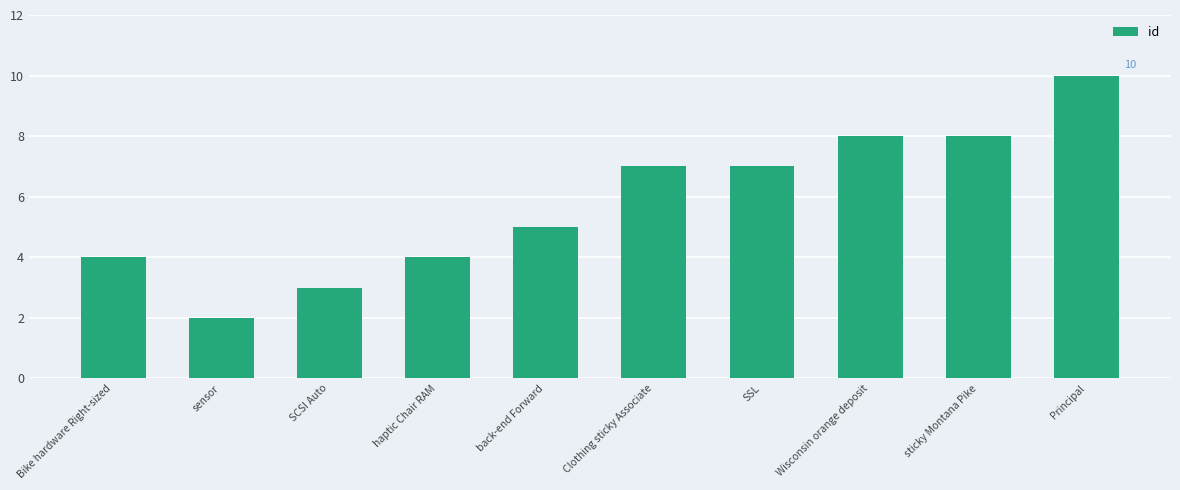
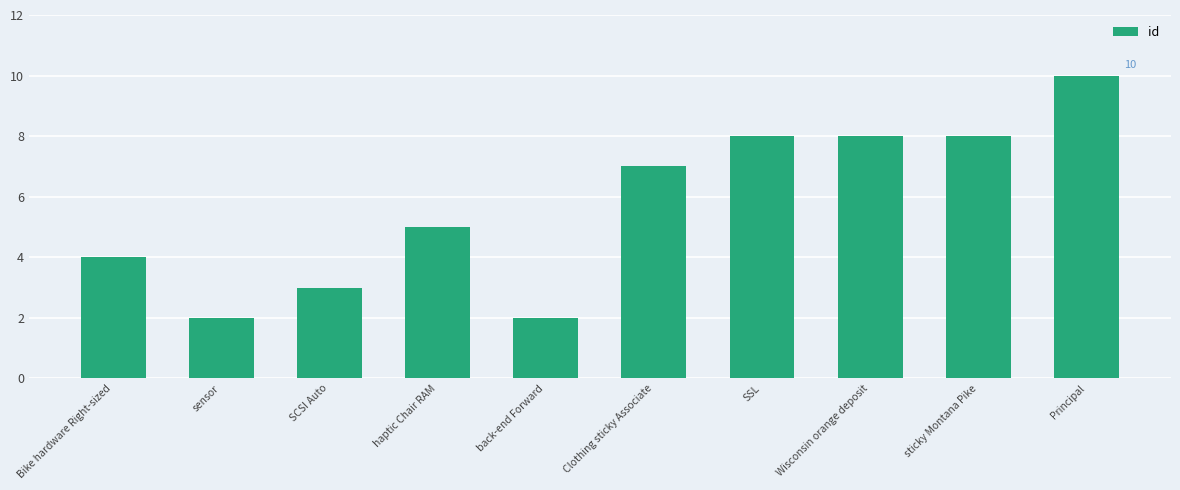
haptic Chair RAM: 4 -> 5
back-end Forward: 5 -> 2
SSL: 7 -> 8
